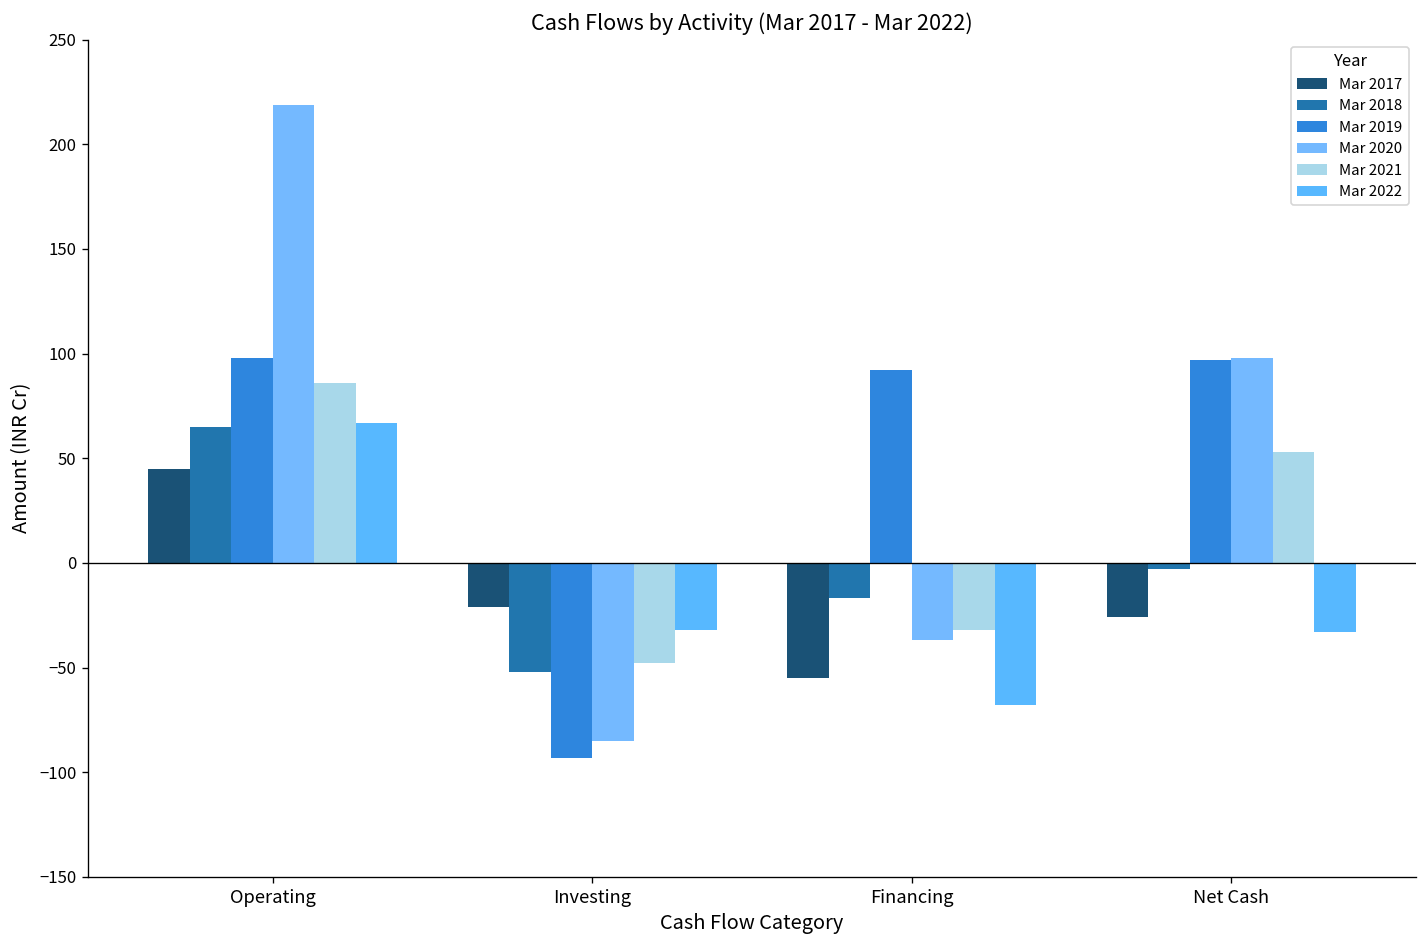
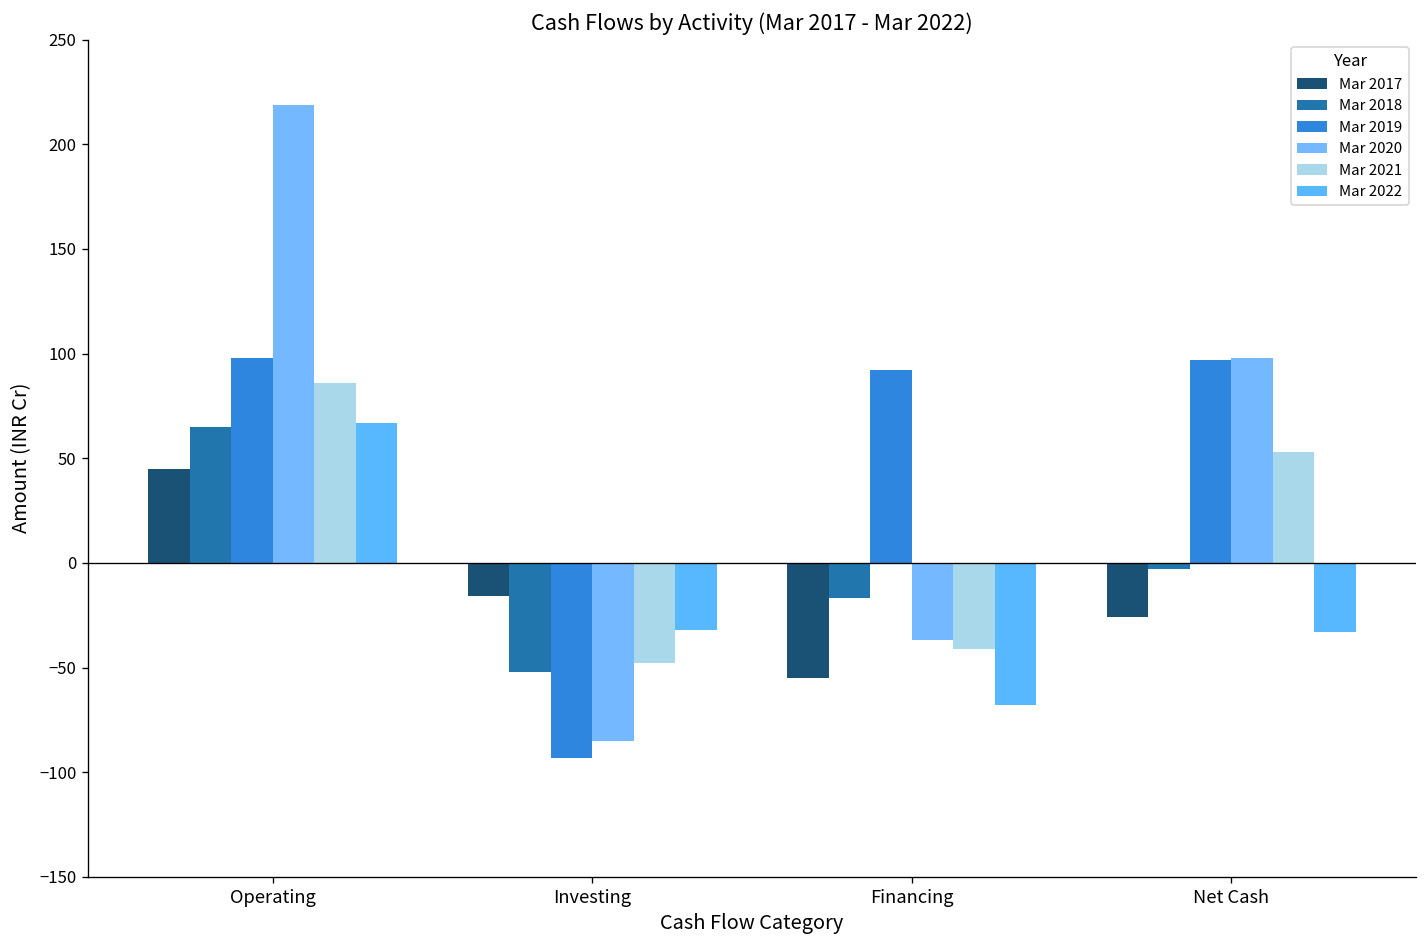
Mar 2017, Investing: -21 -> -16
Mar 2021, Financing: -32 -> -41
